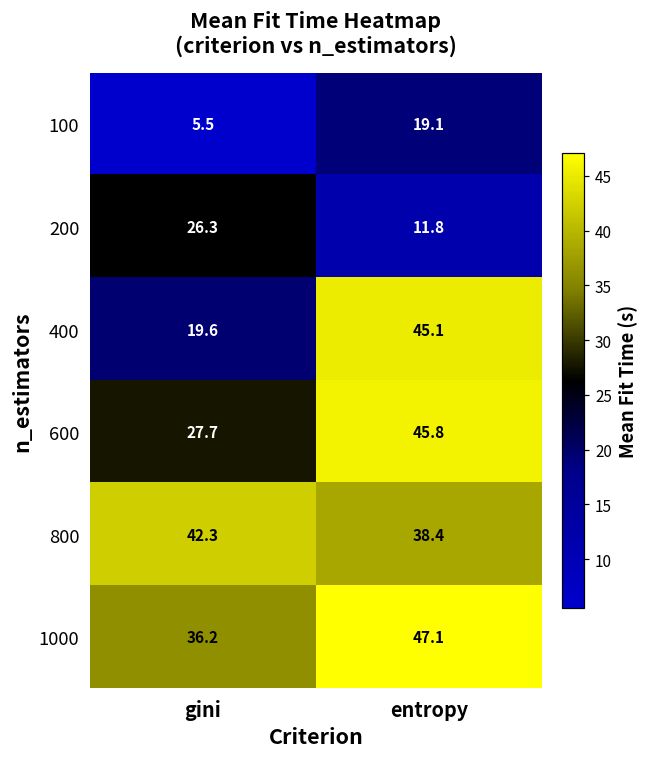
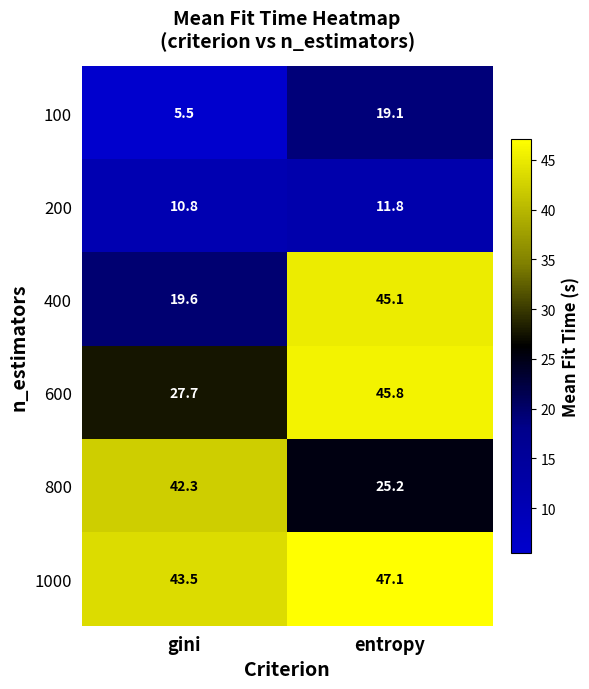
200, gini: 26.3 -> 10.8
800, entropy: 38.4 -> 25.2
1000, gini: 36.2 -> 43.5
